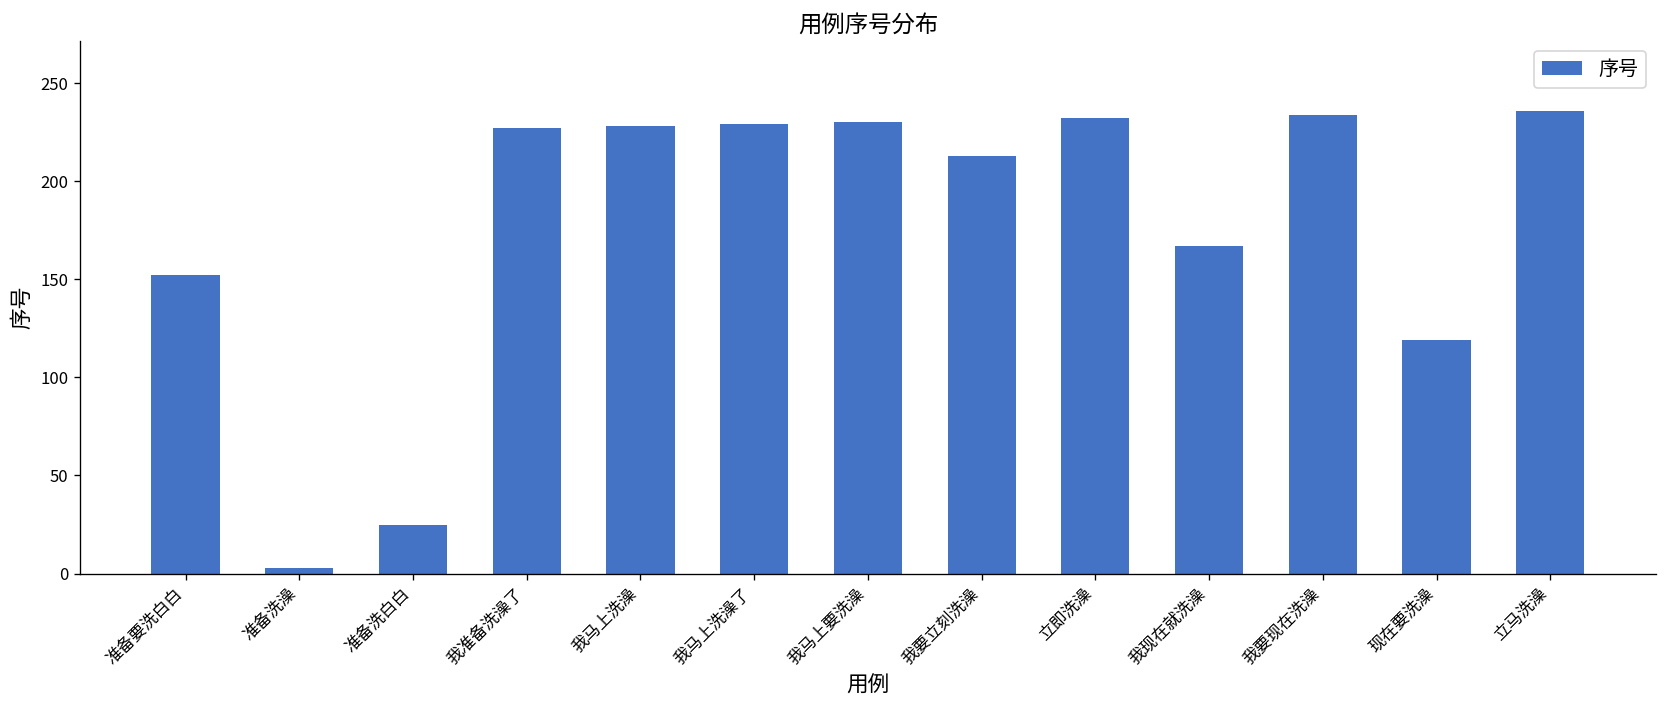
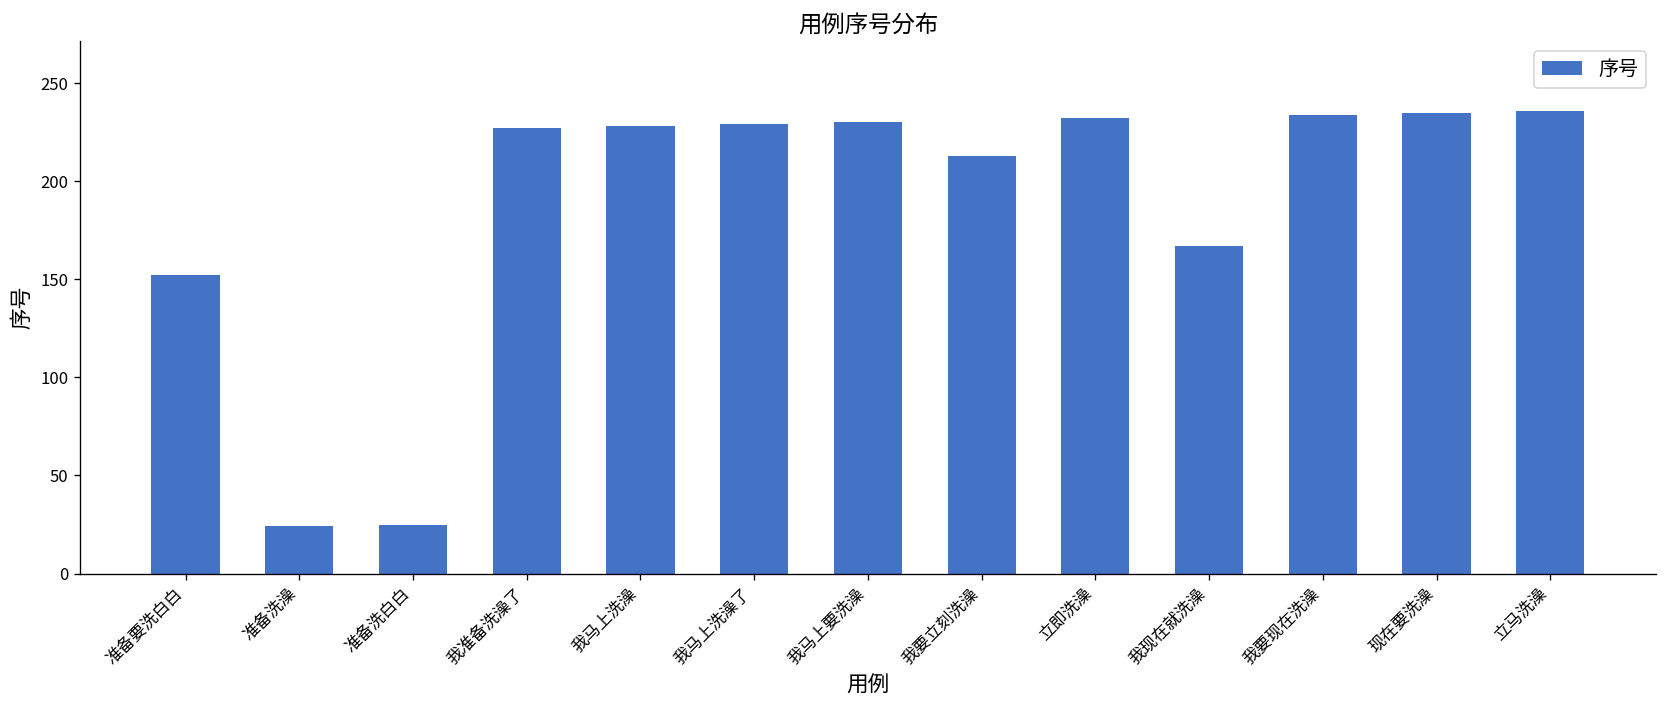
准备洗澡: 3 -> 24
现在要洗澡: 119 -> 235
